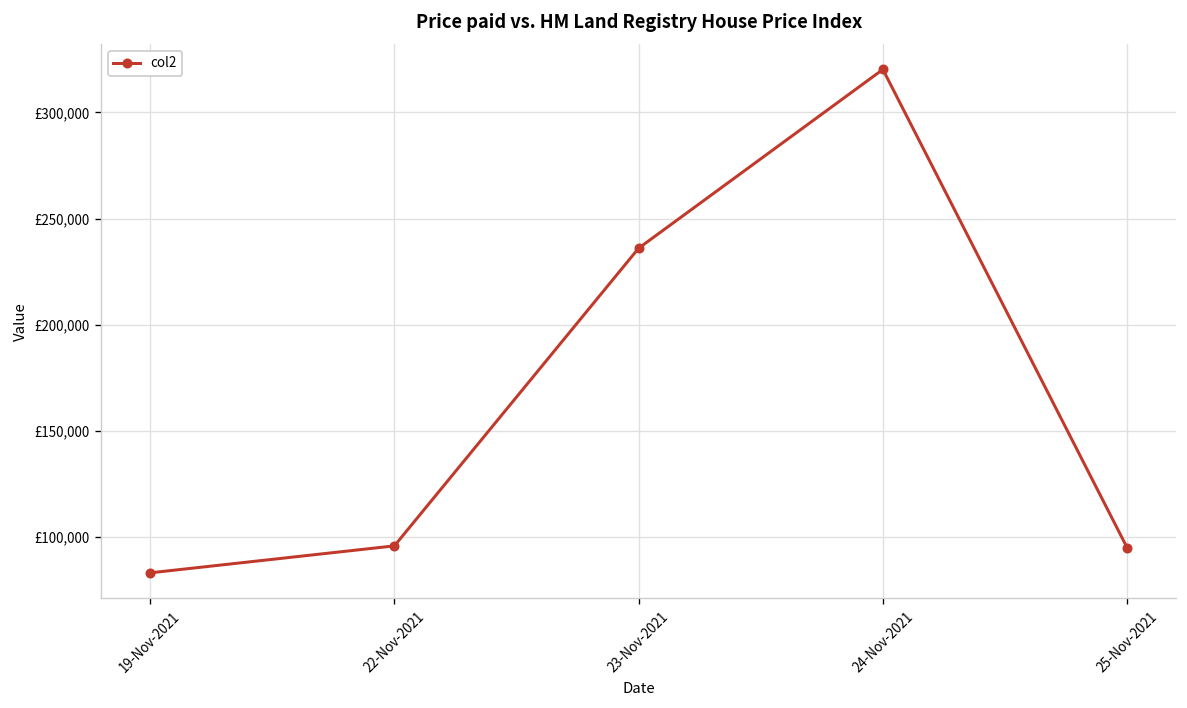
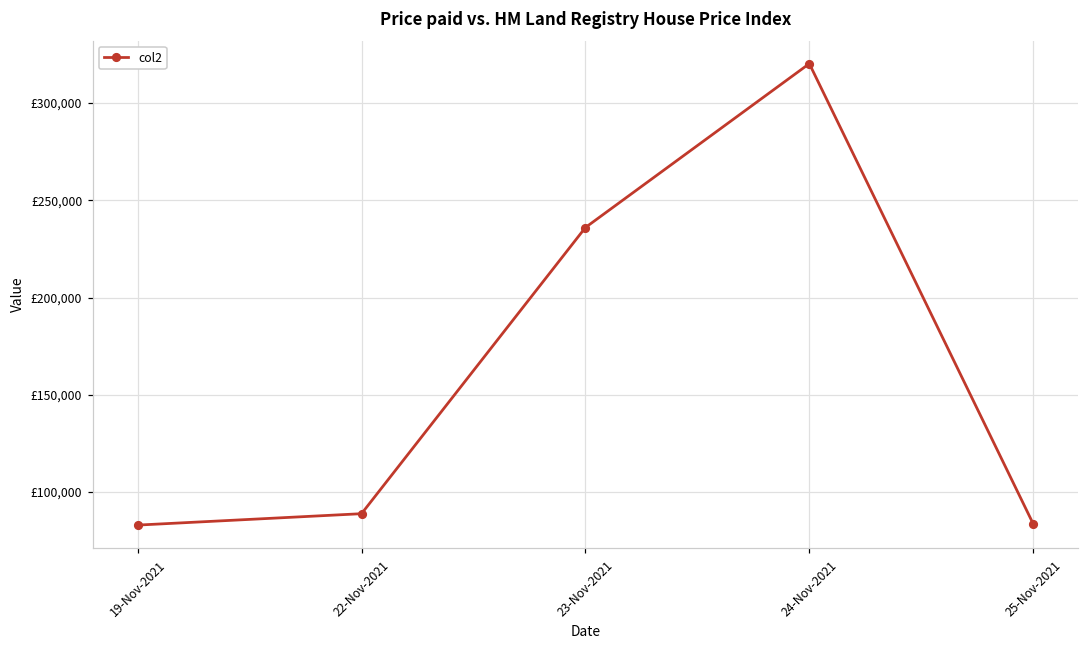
22-Nov-2021: £96,000 -> £89,000
25-Nov-2021: £95,000 -> £84,000
